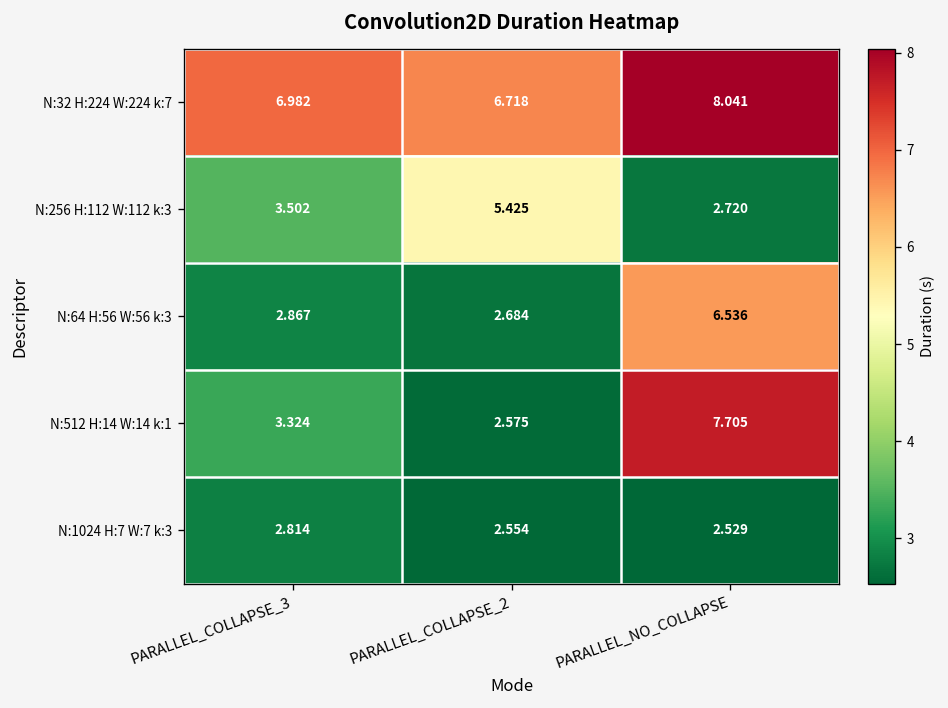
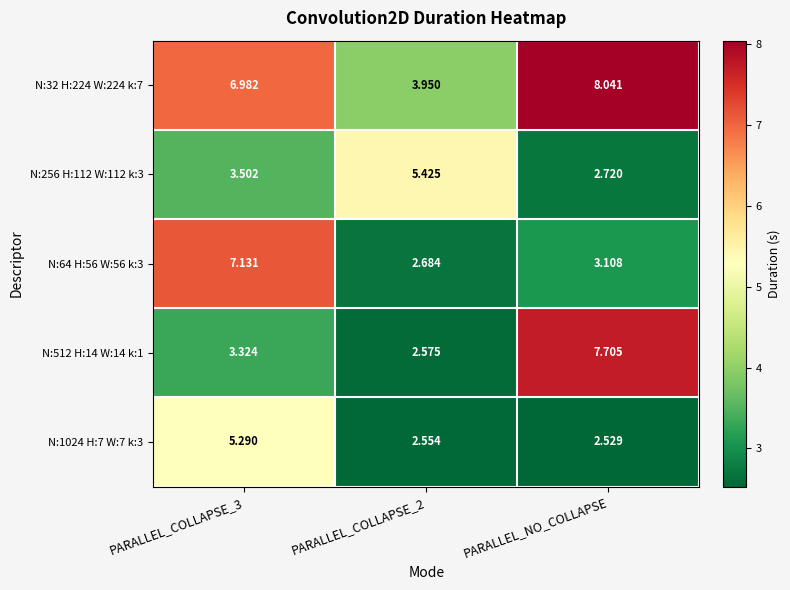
N:32 H:224 W:224 k:7, PARALLEL_COLLAPSE_2: 6.718 -> 3.950
N:64 H:56 W:56 k:3, PARALLEL_COLLAPSE_3: 2.867 -> 7.131
N:64 H:56 W:56 k:3, PARALLEL_NO_COLLAPSE: 6.536 -> 3.108
N:1024 H:7 W:7 k:3, PARALLEL_COLLAPSE_3: 2.814 -> 5.290
